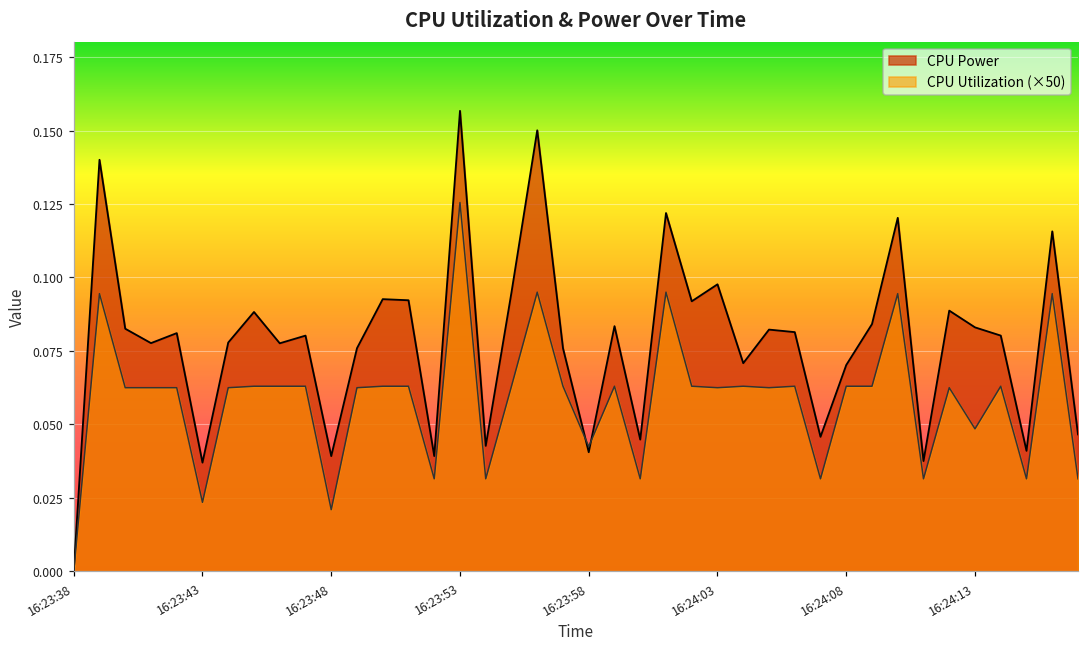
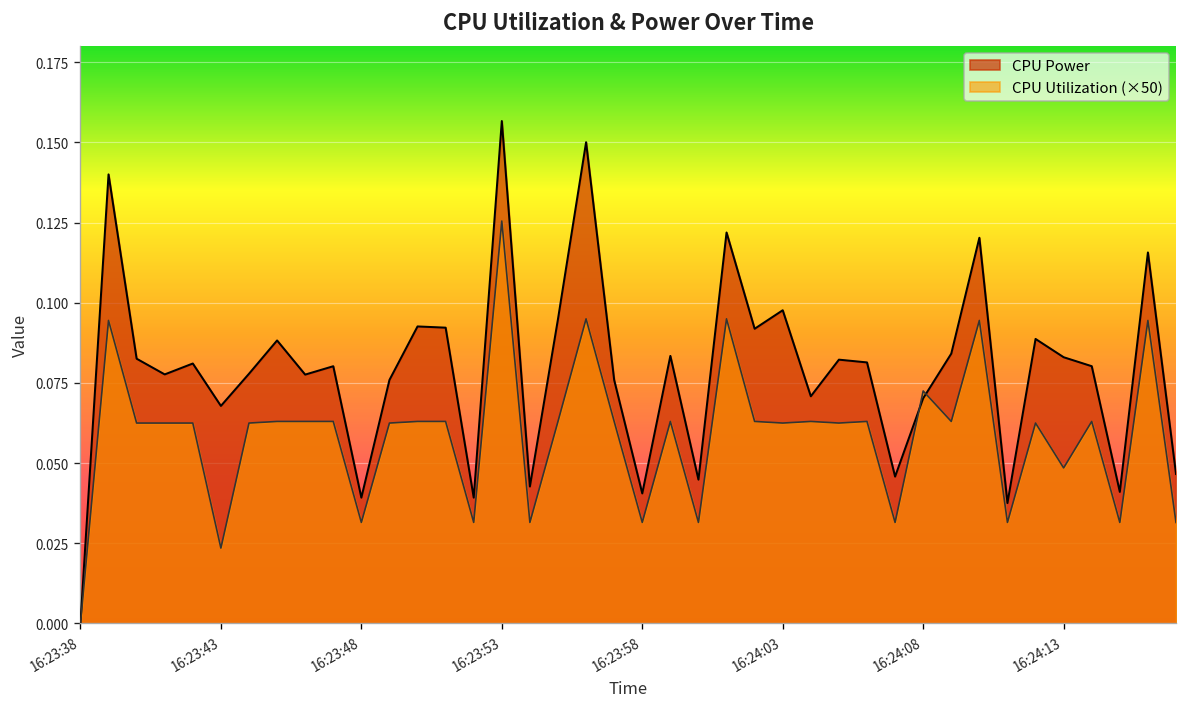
CPU Power, 16:23:43: 0.037 -> 0.068
CPU Utilization (×50), 16:23:48: 0.021 -> 0.032
CPU Utilization (×50), 16:23:58: 0.042 -> 0.032
CPU Utilization (×50), 16:24:08: 0.063 -> 0.073
